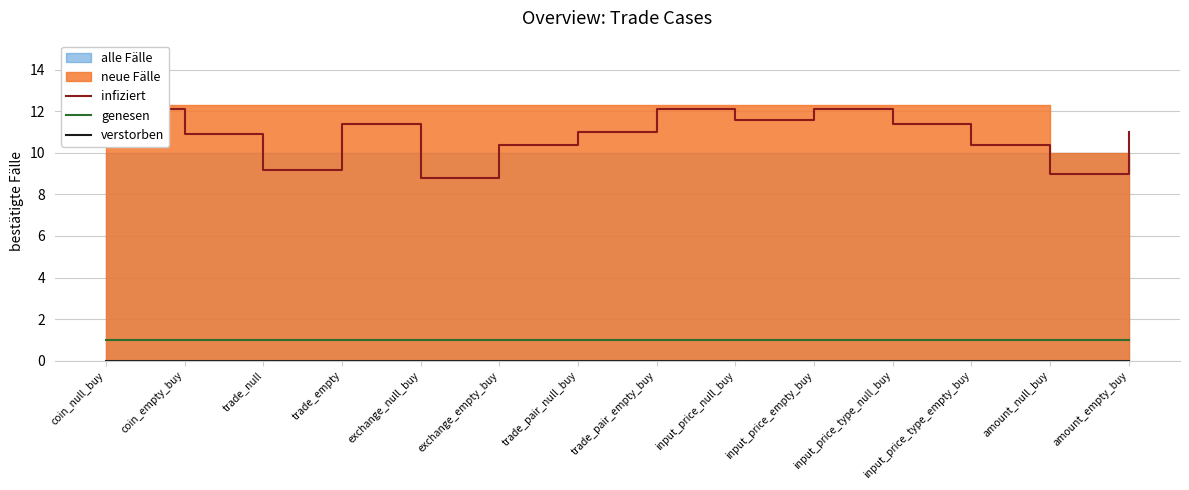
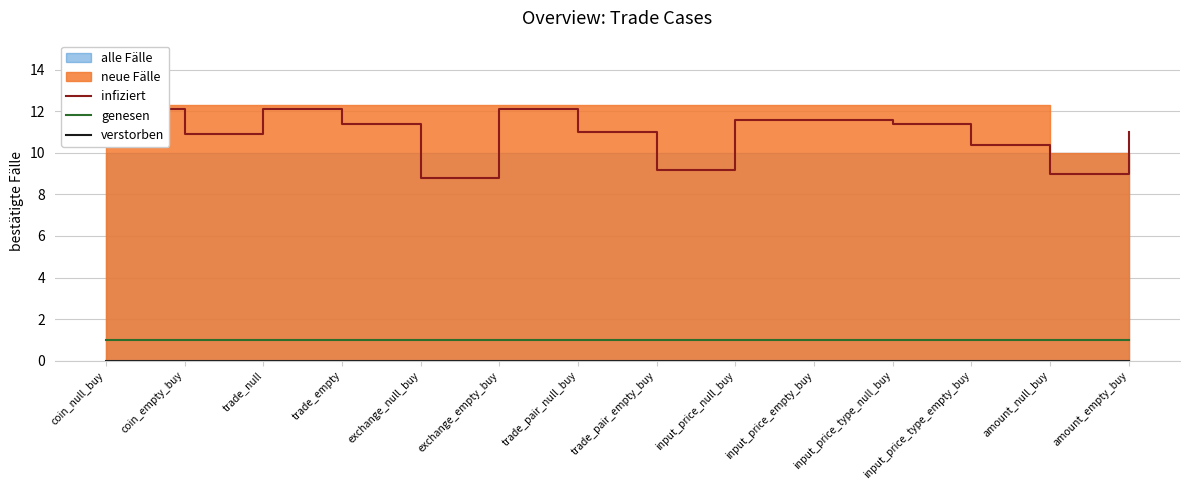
infiziert, trade_null: 9.2 -> 12.1
infiziert, exchange_empty_buy: 10.4 -> 12.1
infiziert, trade_pair_empty_buy: 12.1 -> 9.2
infiziert, input_price_empty_buy: 12.1 -> 11.6
